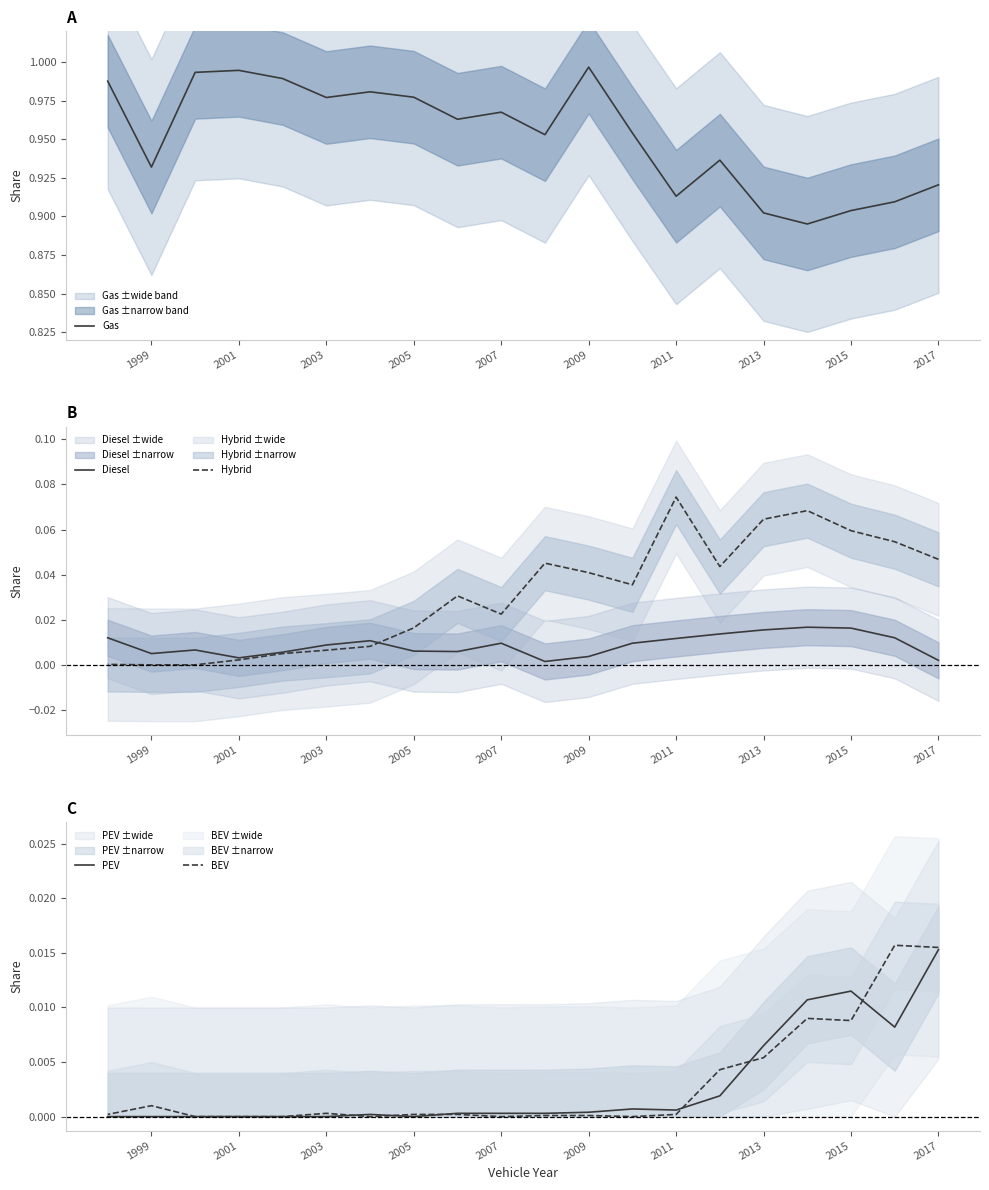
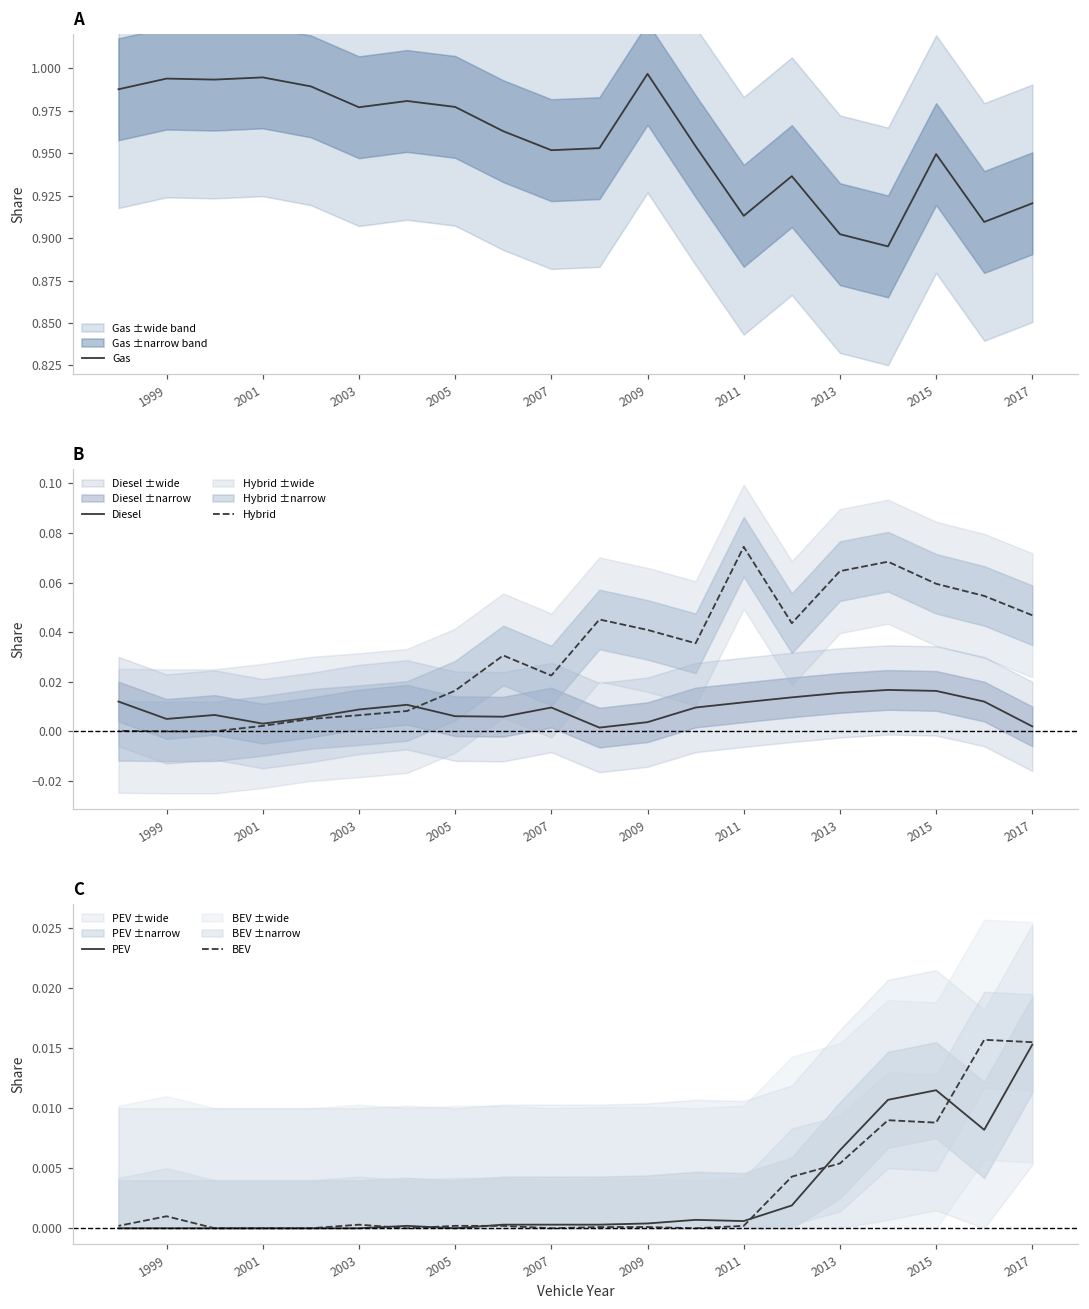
A, Gas, 1999: 0.932 -> 0.994
A, Gas, 2007: 0.968 -> 0.952
A, Gas, 2015: 0.904 -> 0.950
